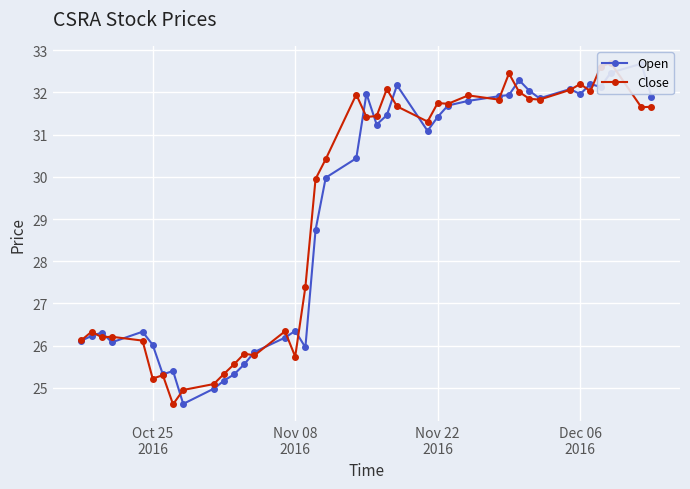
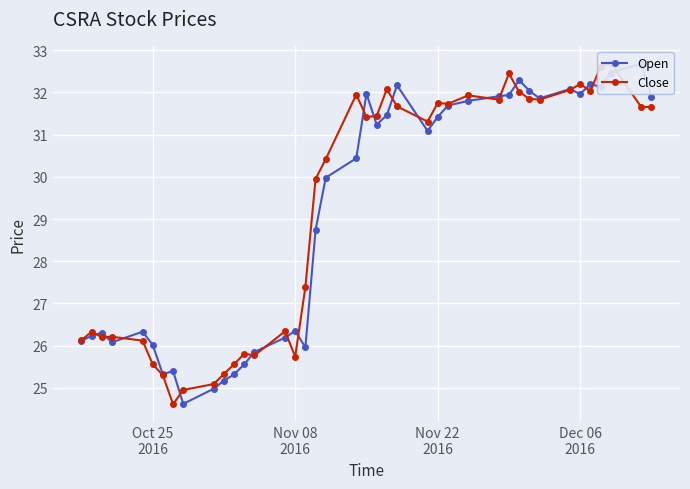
Close, Oct 25 2016: 25.2 -> 25.6
